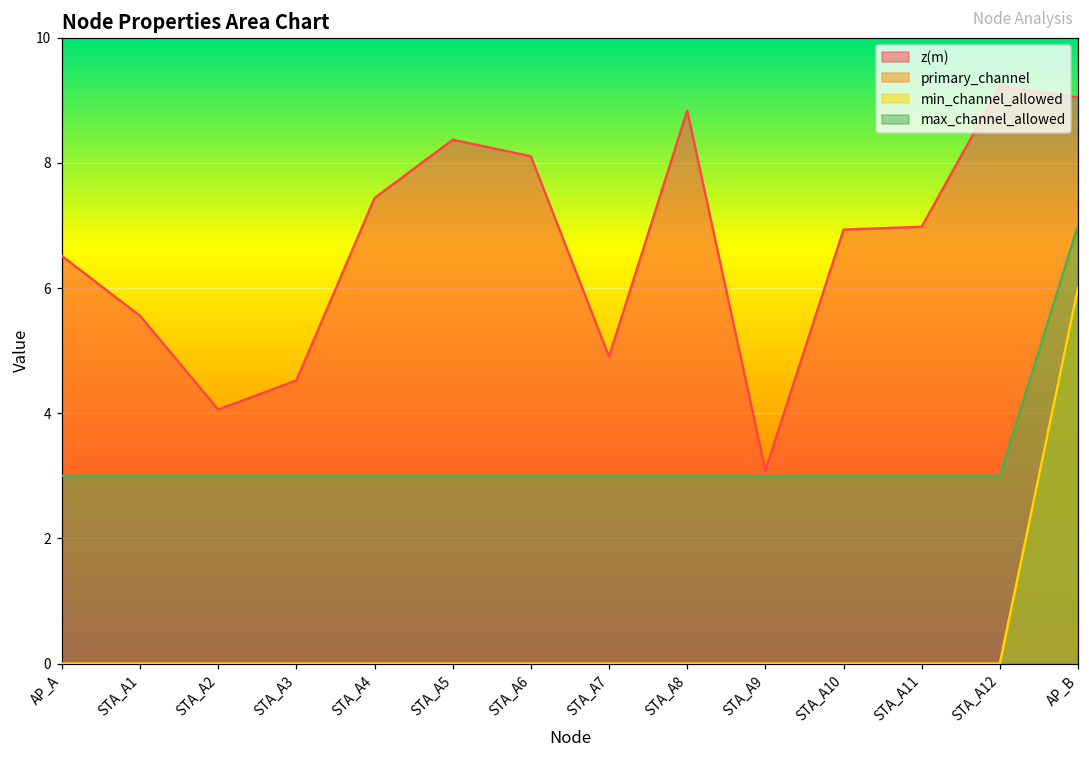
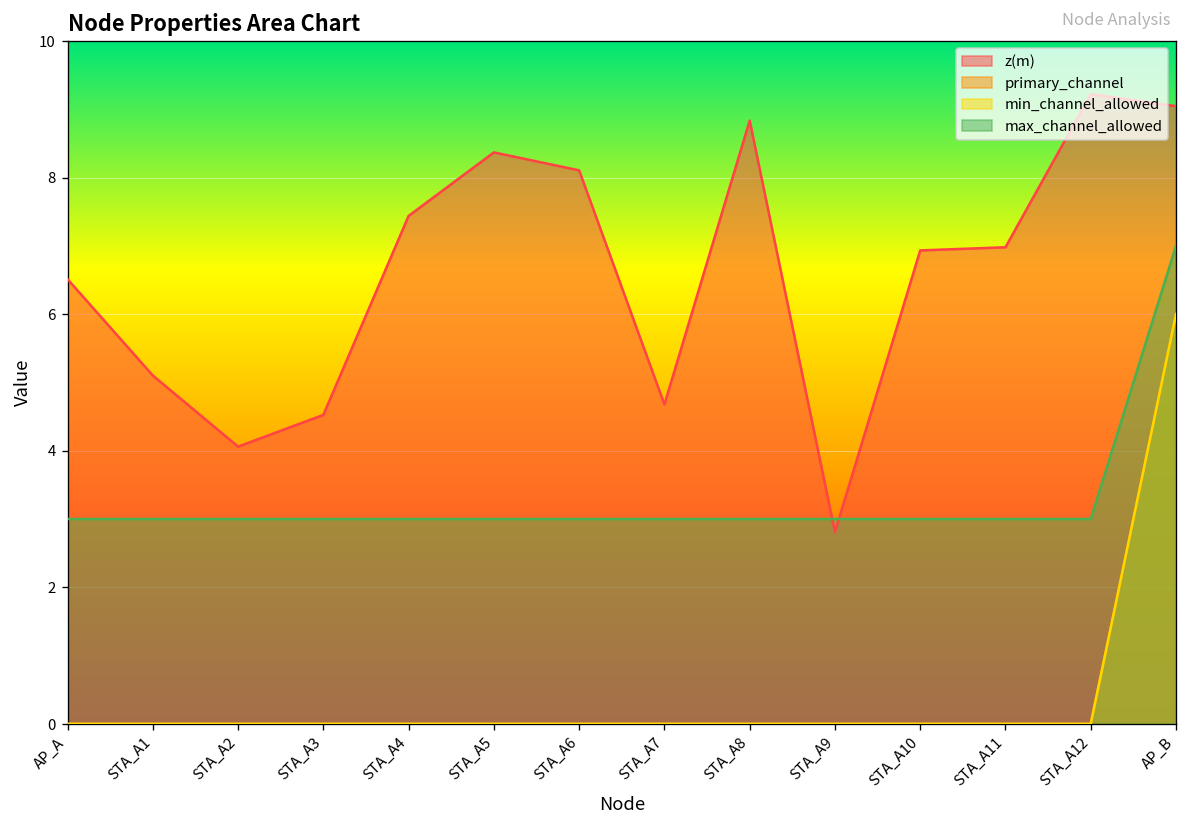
z(m), STA_A1: 5.6 -> 5.1
z(m), STA_A7: 4.9 -> 4.7
z(m), STA_A9: 3.1 -> 2.8
